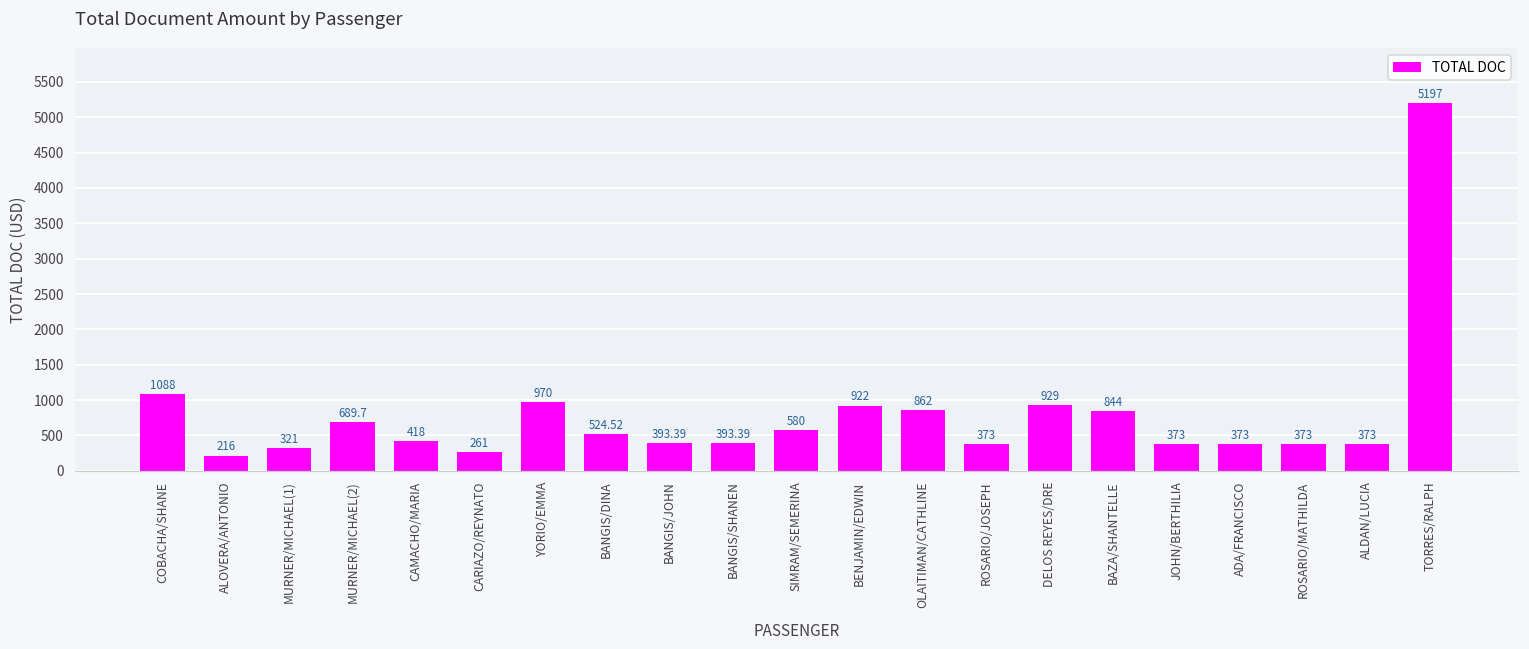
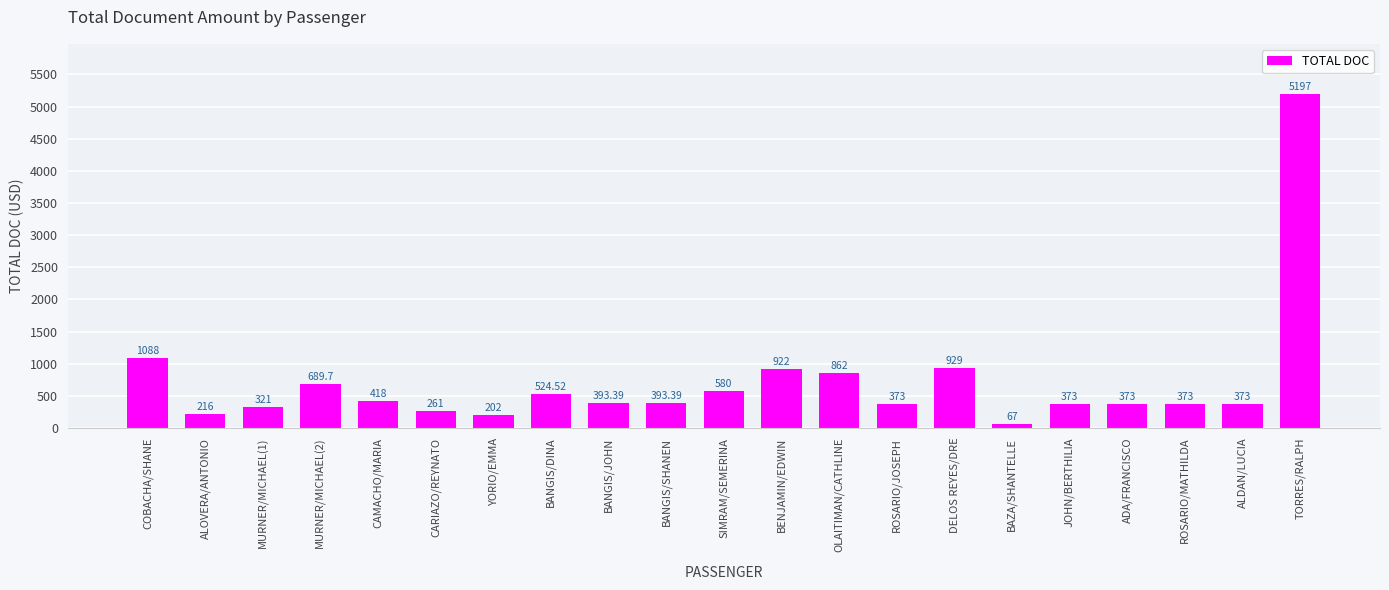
YORIO/EMMA: 970 -> 202
BAZA/SHANTELLE: 844 -> 67
